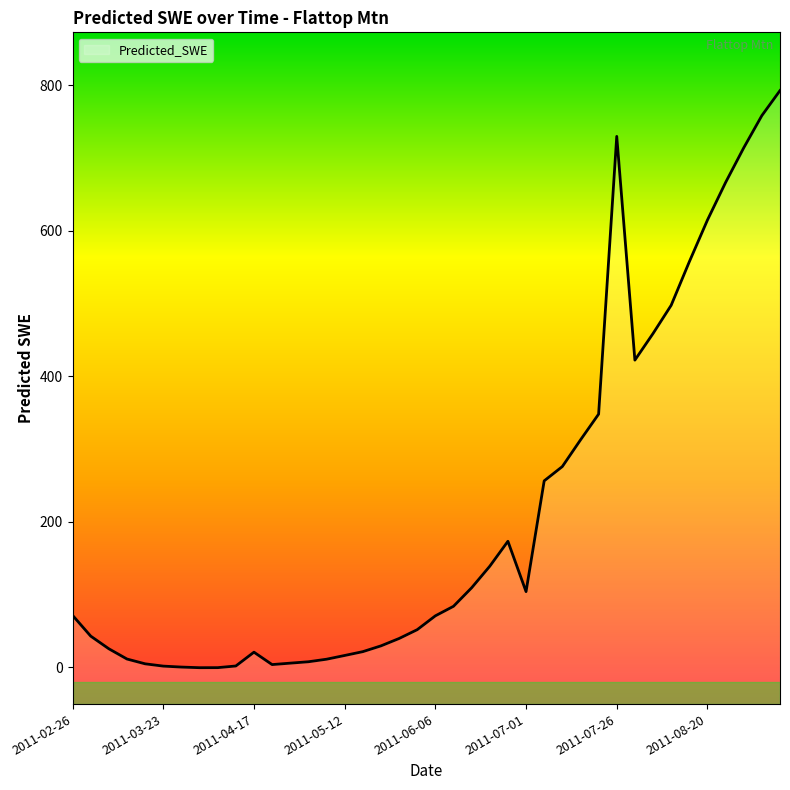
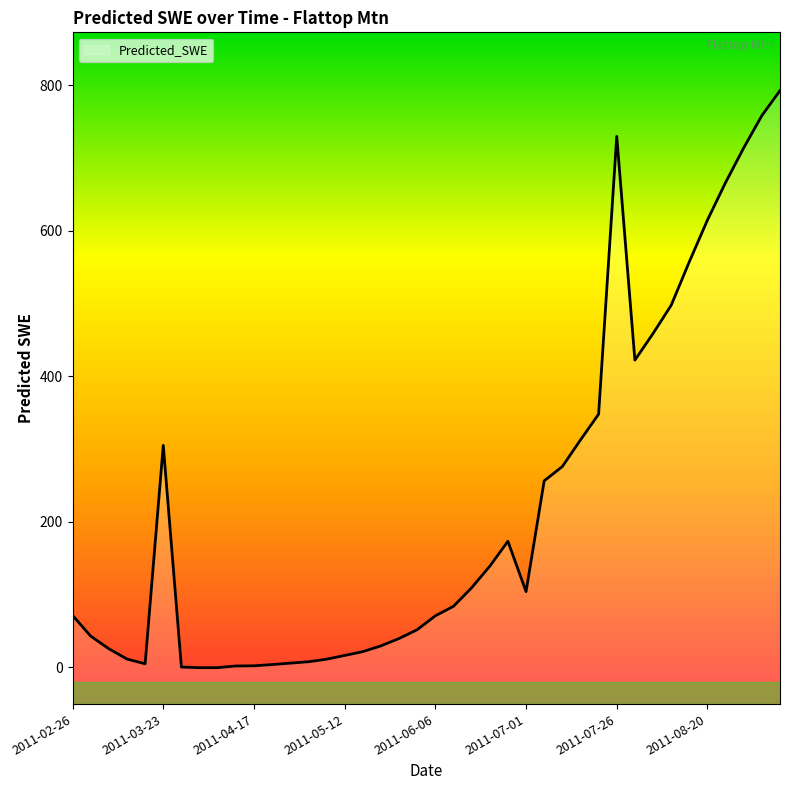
2011-03-23: 0 -> 310
2011-04-17: 20 -> 0
